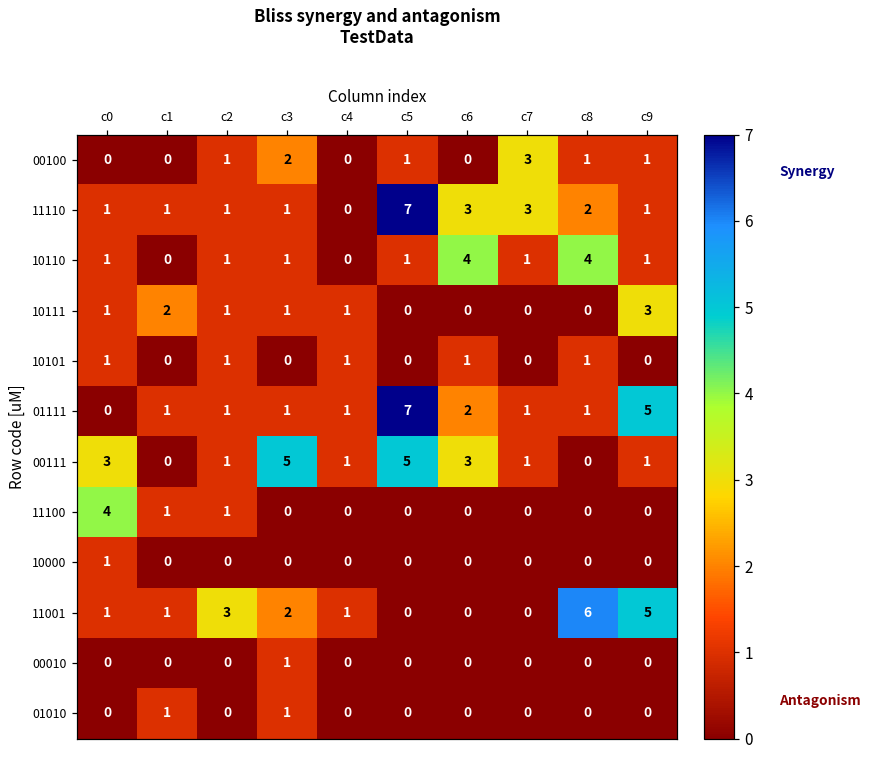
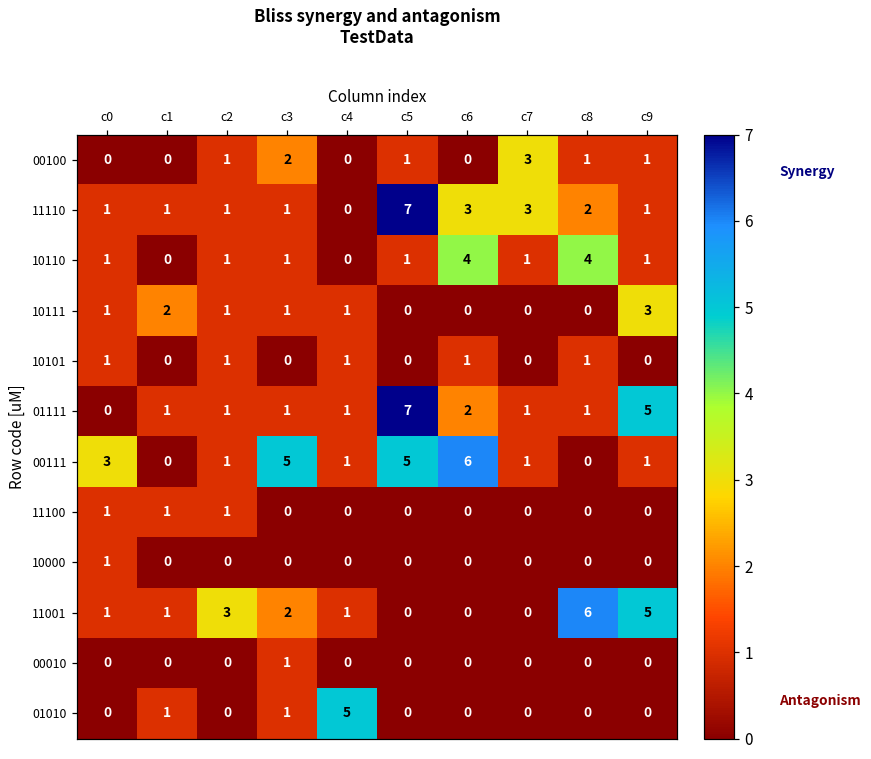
00111, c6: 3 -> 6
11100, c0: 4 -> 1
01010, c4: 0 -> 5
